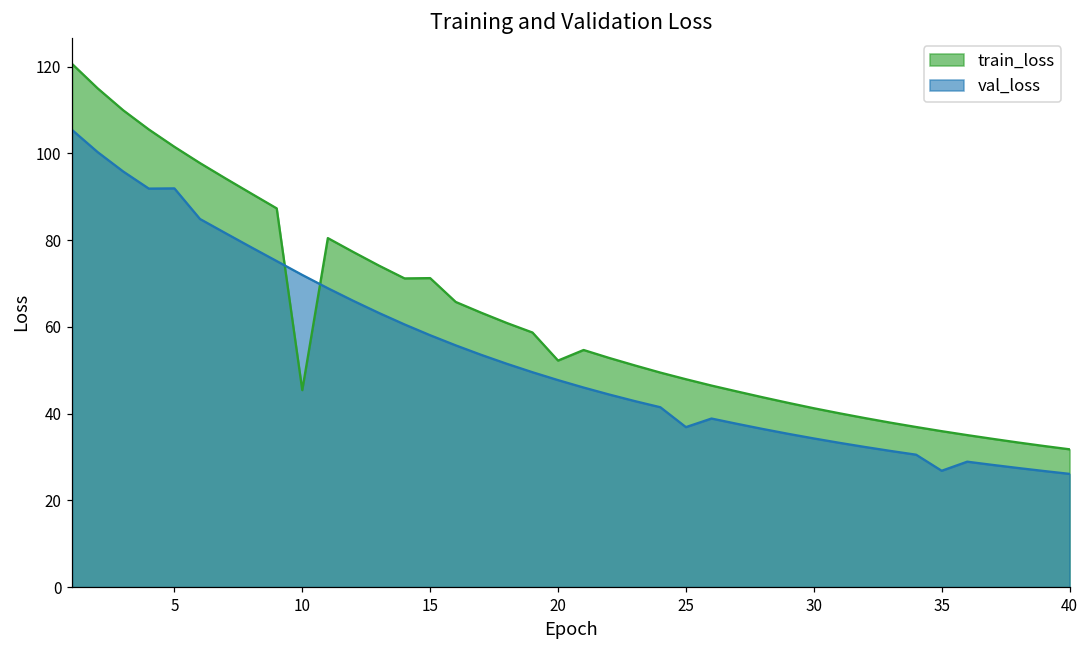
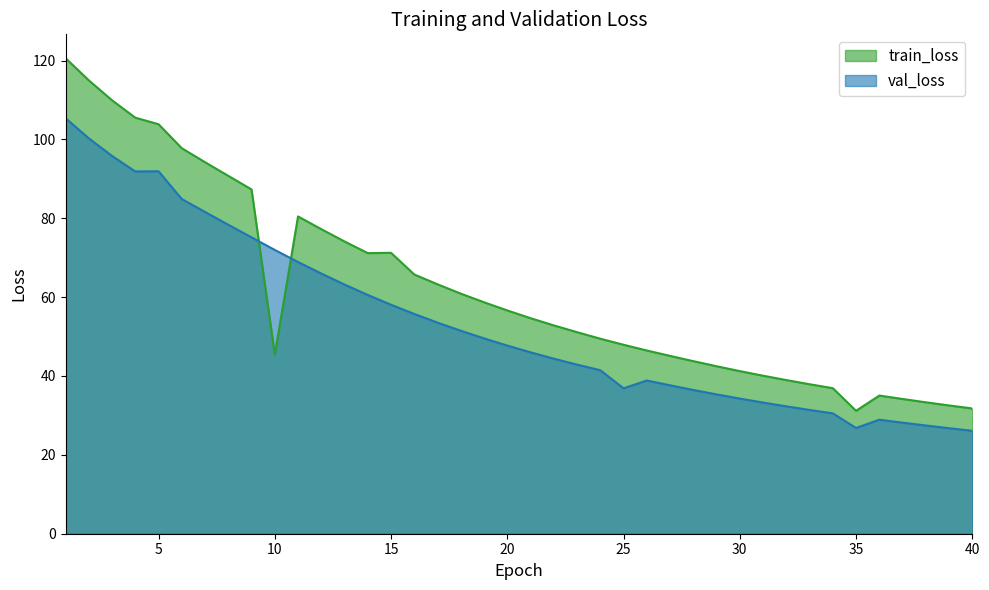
train_loss, 5: 102 -> 104
train_loss, 20: 52 -> 57
train_loss, 35: 36 -> 31
